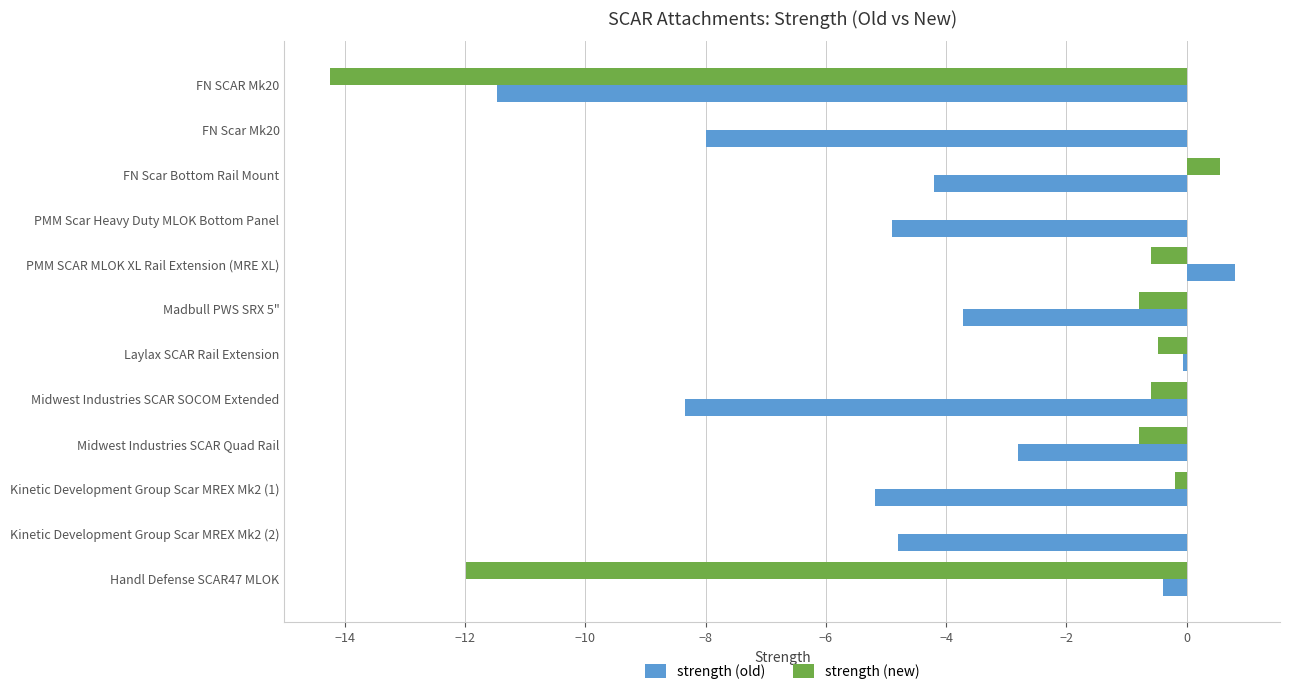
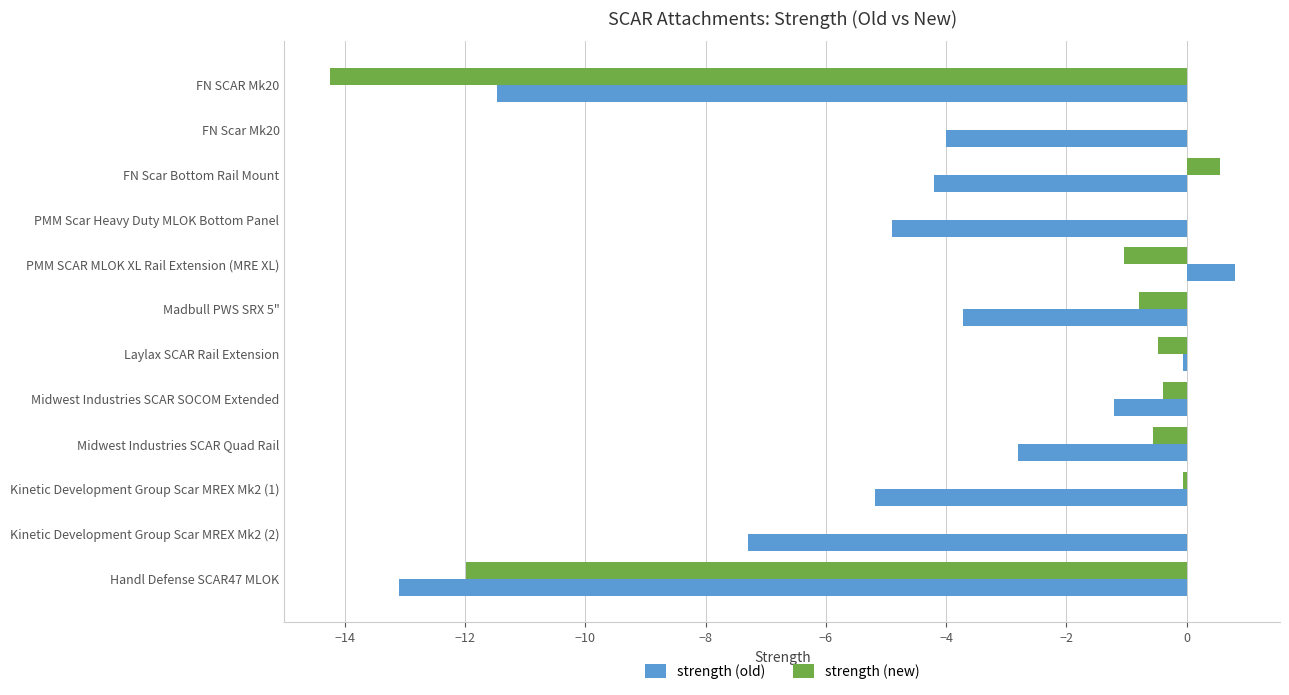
strength (old), FN Scar Mk20: -8 -> -4
strength (new), PMM SCAR MLOK XL Rail Extension (MRE XL): -0.6 -> -1.0
strength (new), Midwest Industries SCAR SOCOM Extended: -0.6 -> -0.4
strength (old), Midwest Industries SCAR SOCOM Extended: -8.3 -> -1.2
strength (new), Midwest Industries SCAR Quad Rail: -0.8 -> -0.6
strength (new), Kinetic Development Group Scar MREX Mk2 (1): -0.2 -> -0.1
strength (old), Kinetic Development Group Scar MREX Mk2 (2): -4.8 -> -7.3
strength (old), Handl Defense SCAR47 MLOK: -0.4 -> -13.1
